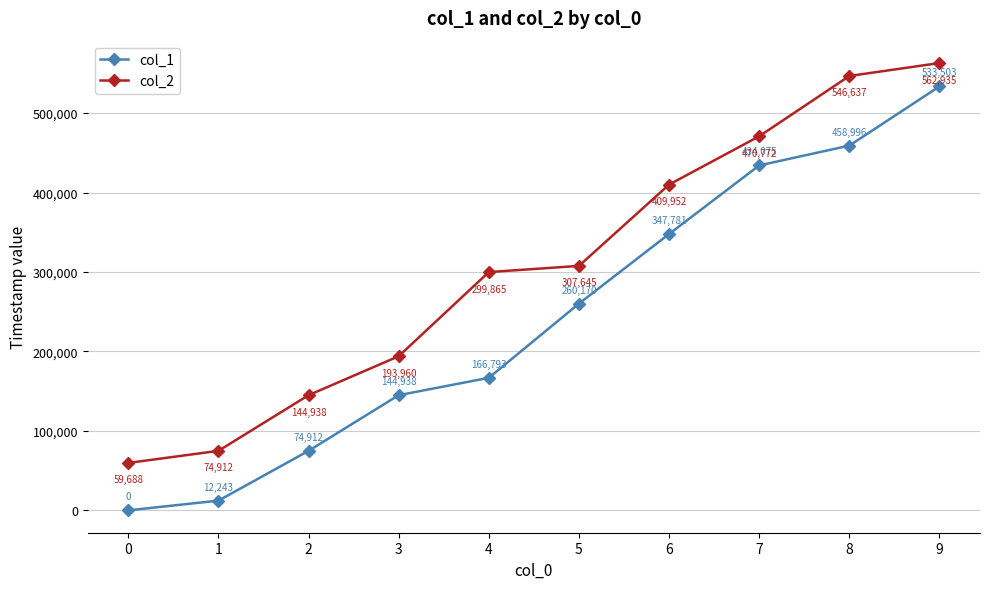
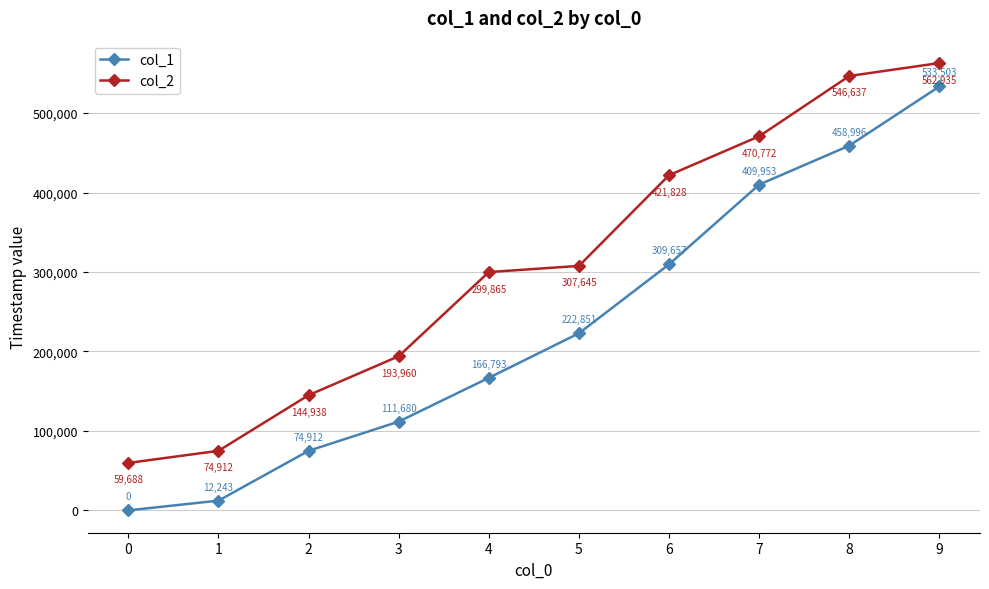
col_1, 3: 144,938 -> 111,680
col_1, 5: 260,170 -> 222,851
col_1, 6: 347,781 -> 309,657
col_2, 6: 409,952 -> 421,828
col_1, 7: 434,075 -> 409,953
